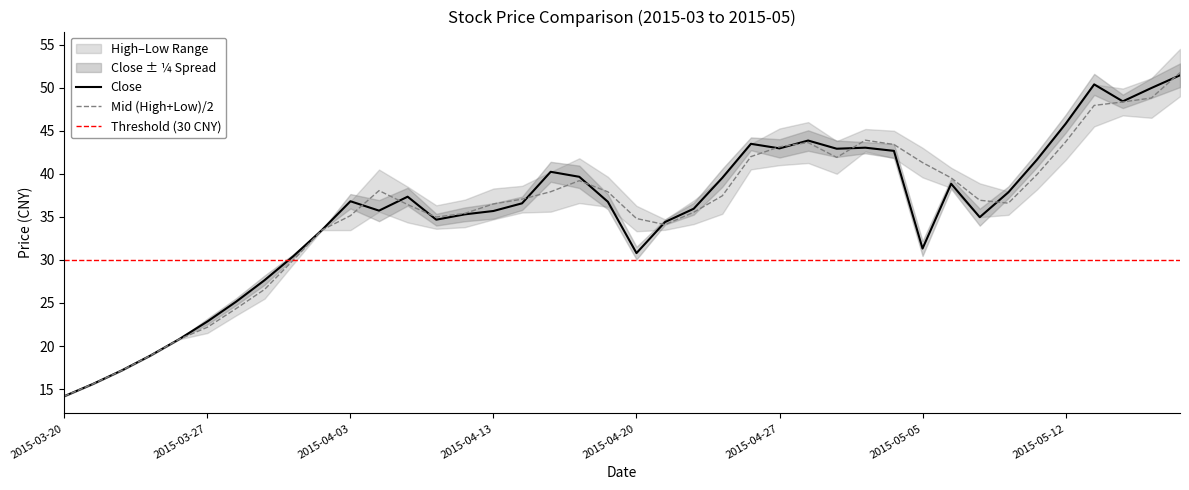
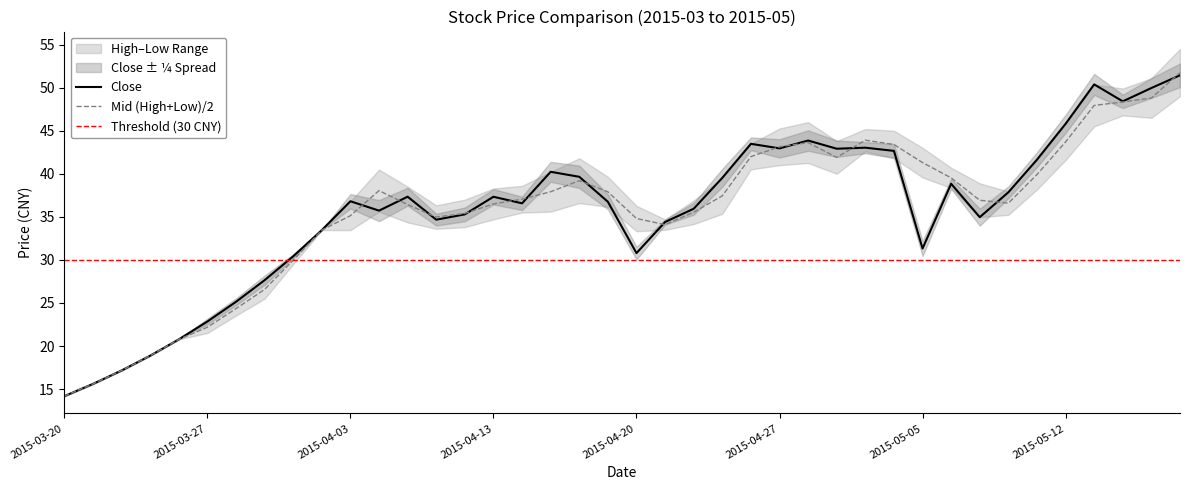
Close, 2015-04-13: 36 -> 37
